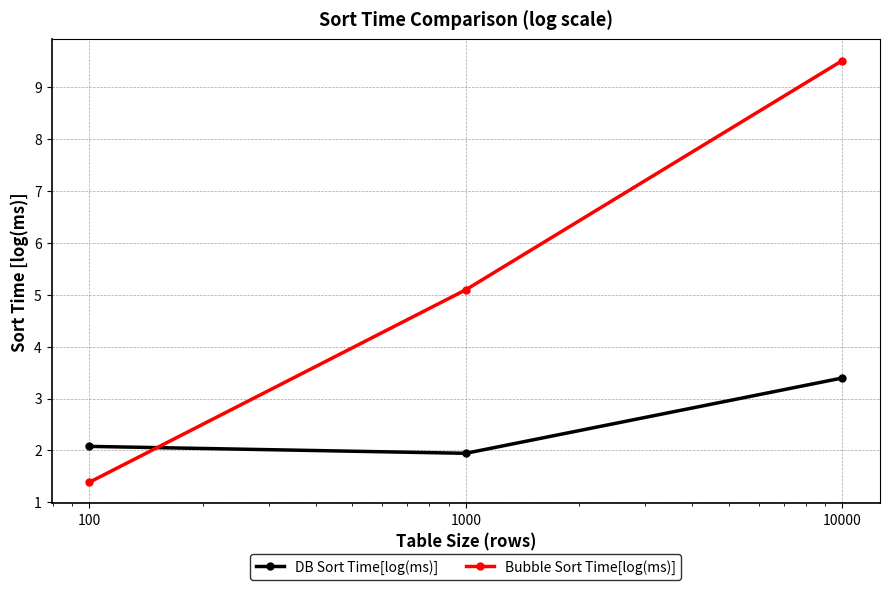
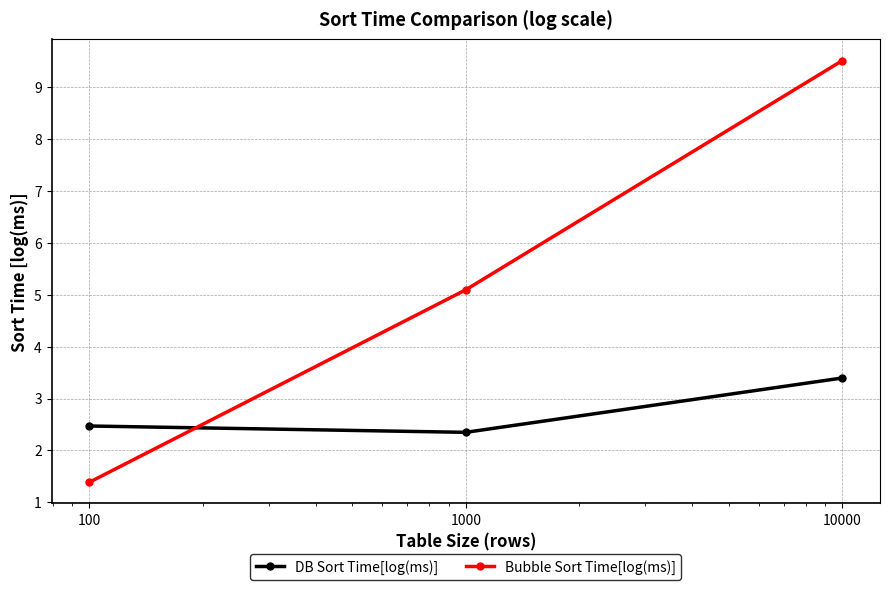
DB Sort Time[log(ms)], 100: 2.1 -> 2.5
DB Sort Time[log(ms)], 1000: 1.9 -> 2.3
